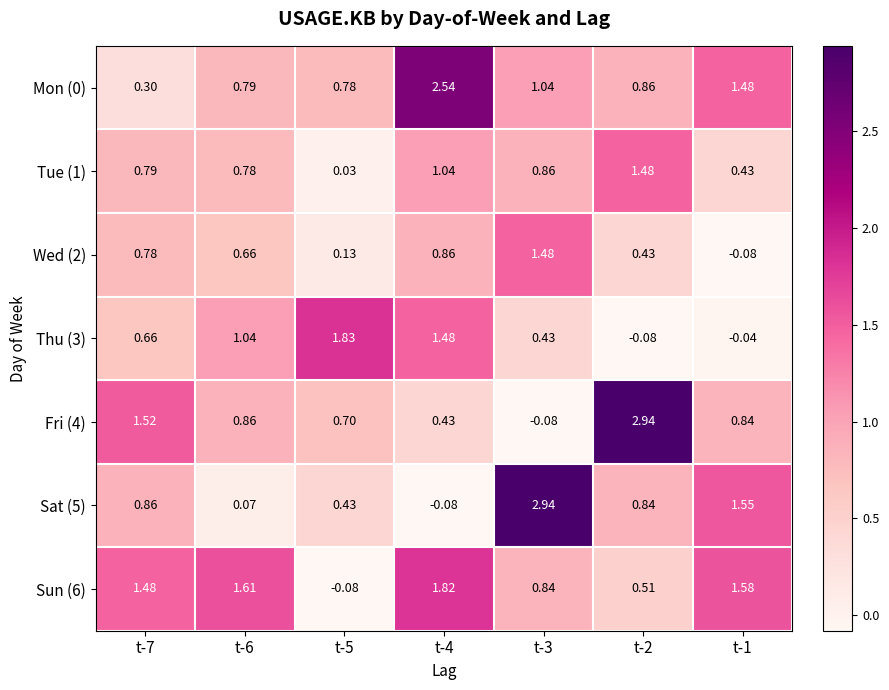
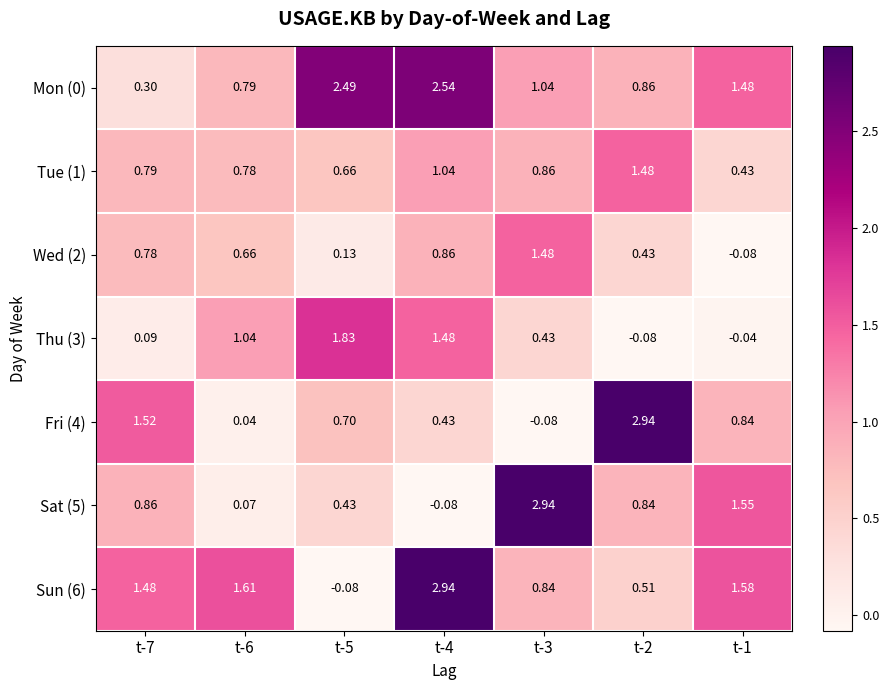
Mon (0), t-5: 0.78 -> 2.49
Tue (1), t-5: 0.03 -> 0.66
Thu (3), t-7: 0.66 -> 0.09
Fri (4), t-6: 0.86 -> 0.04
Sun (6), t-4: 1.82 -> 2.94
